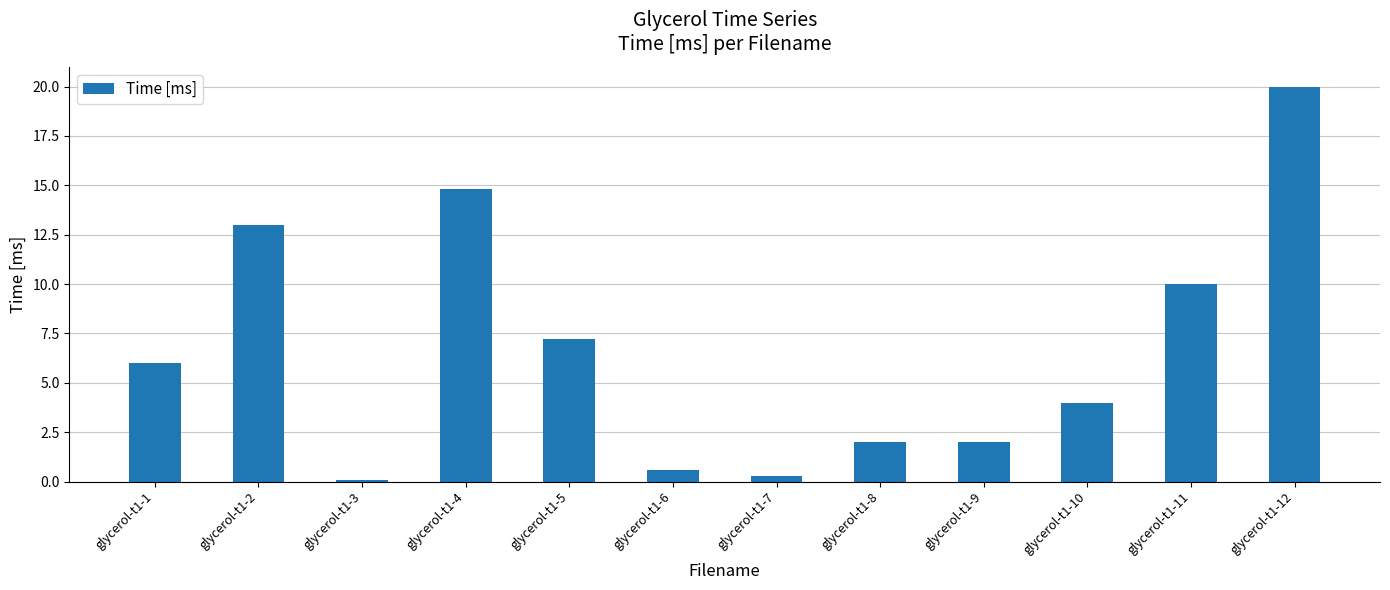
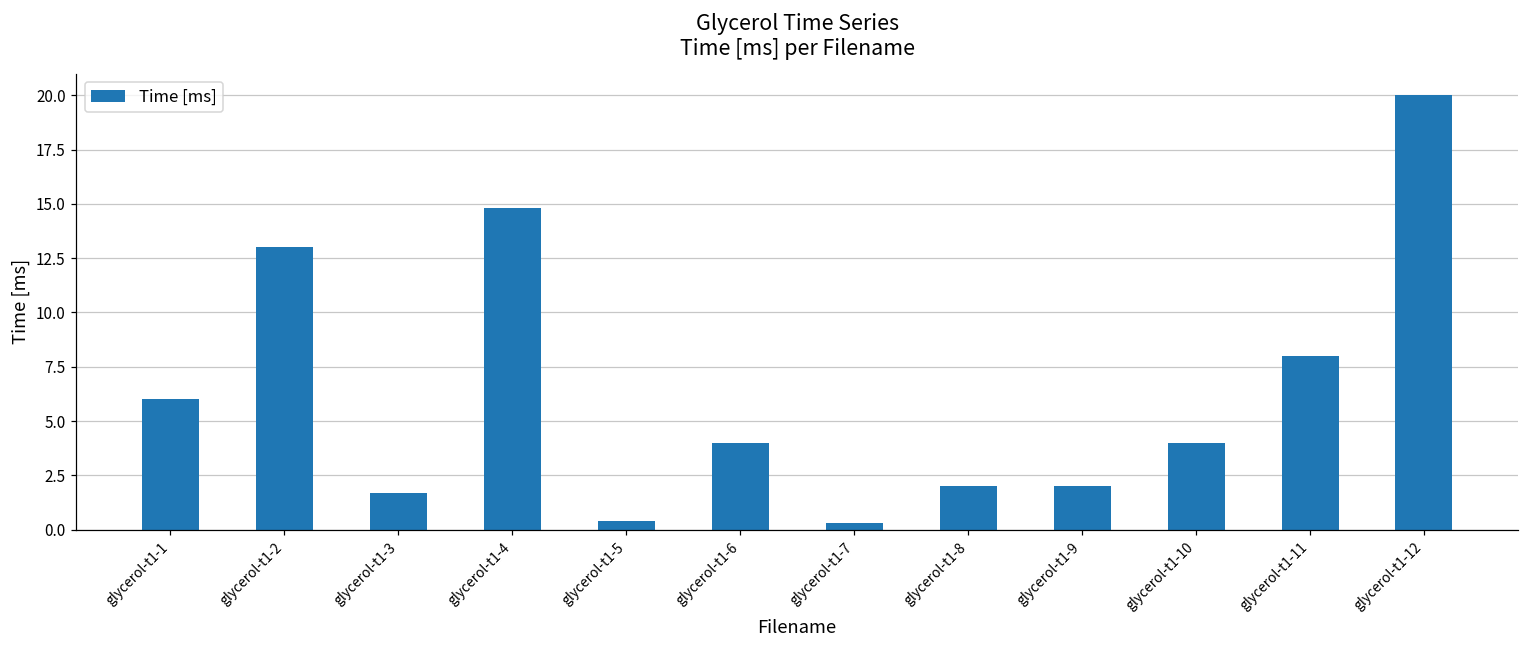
glycerol-t1-3: 0.1 -> 1.7
glycerol-t1-5: 7.2 -> 0.4
glycerol-t1-6: 0.6 -> 4.0
glycerol-t1-11: 10 -> 8
